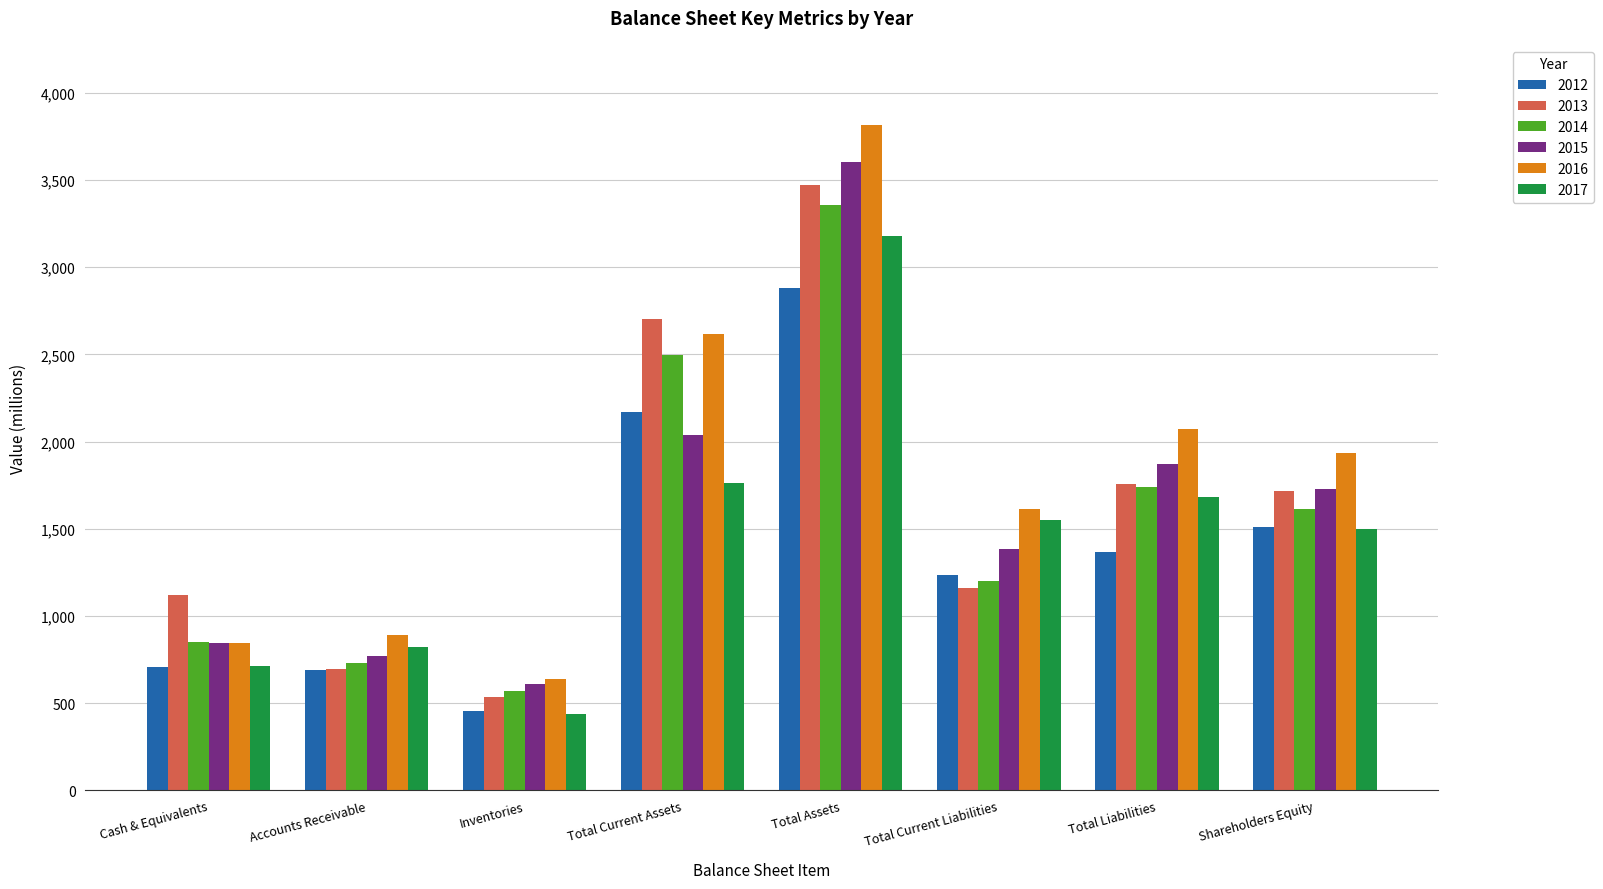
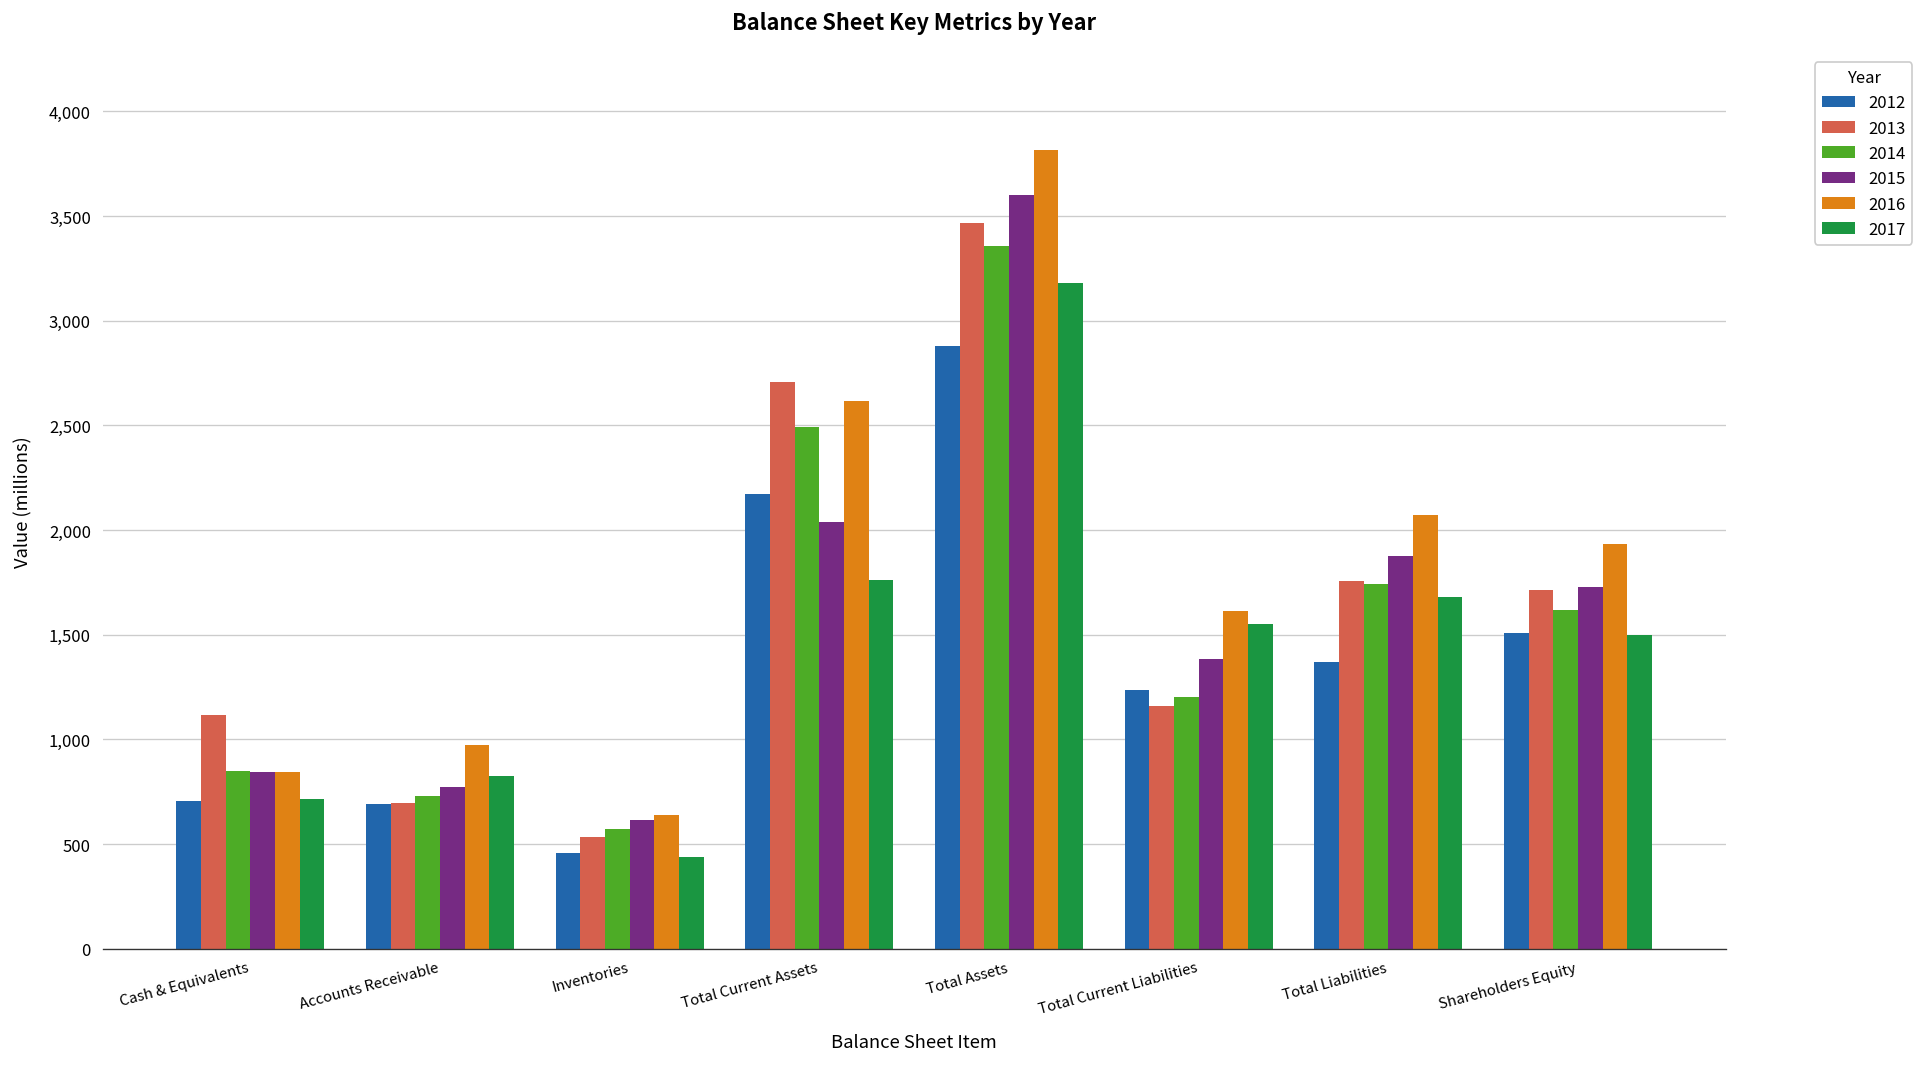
2016, Accounts Receivable: 890 -> 970
